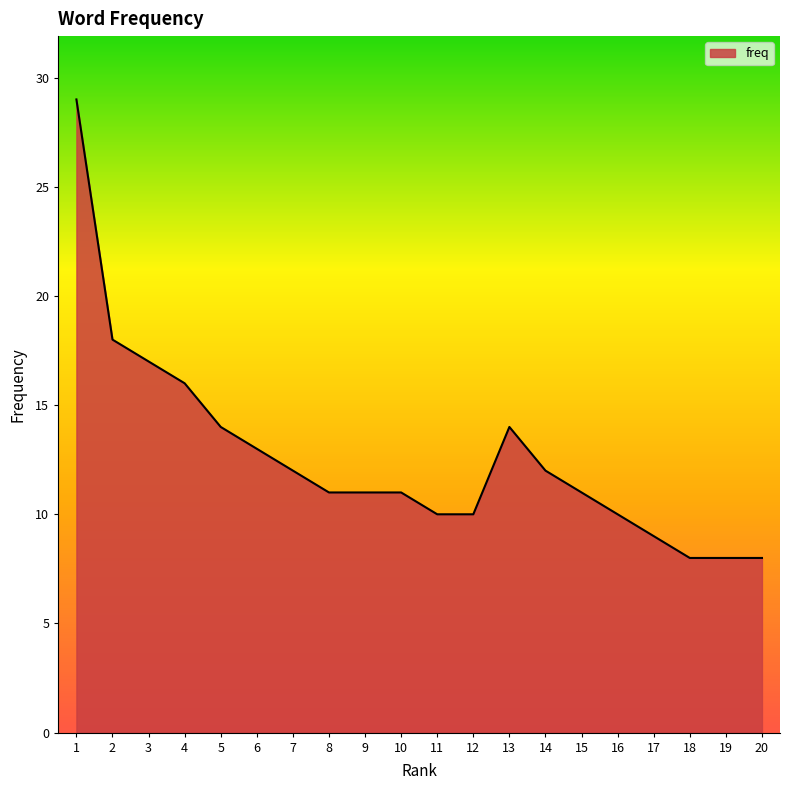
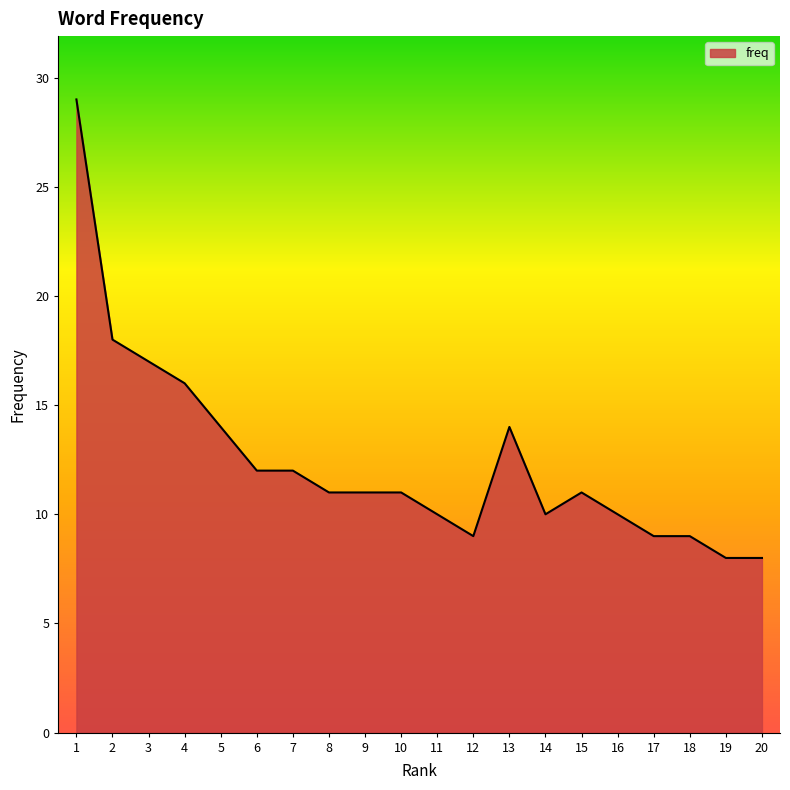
6: 13 -> 12
12: 10 -> 9
14: 12 -> 10
18: 8 -> 9
